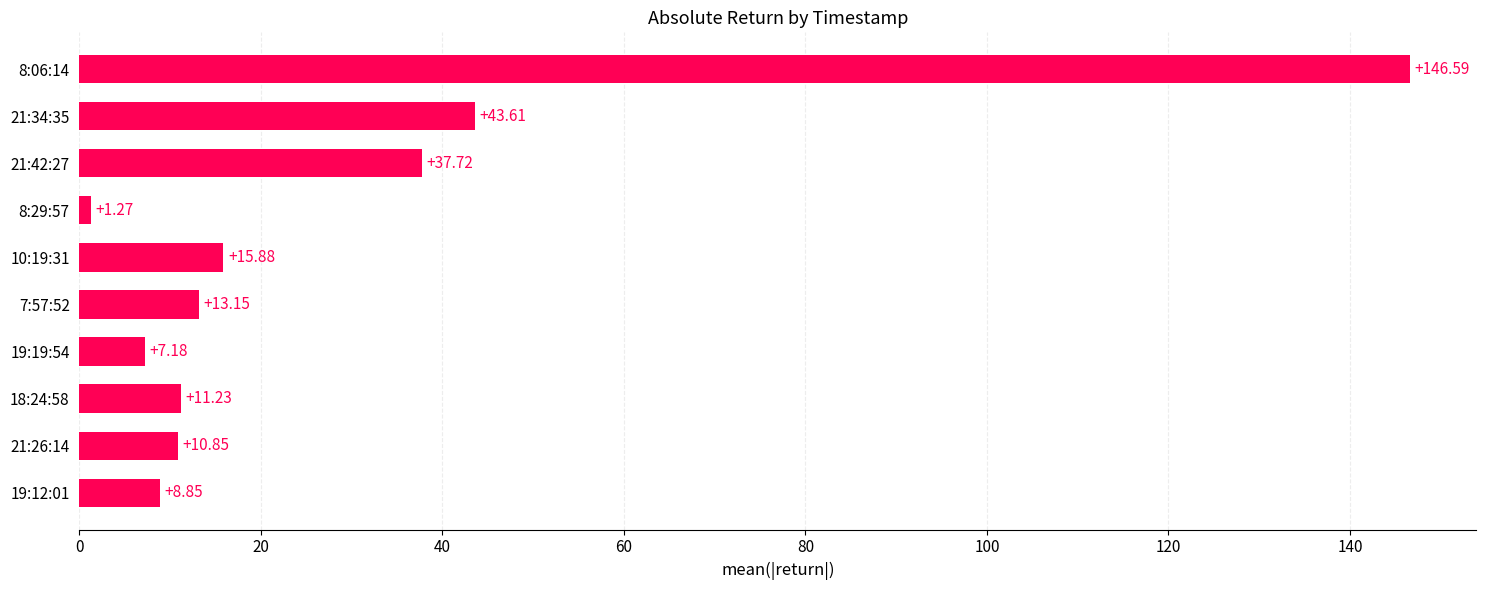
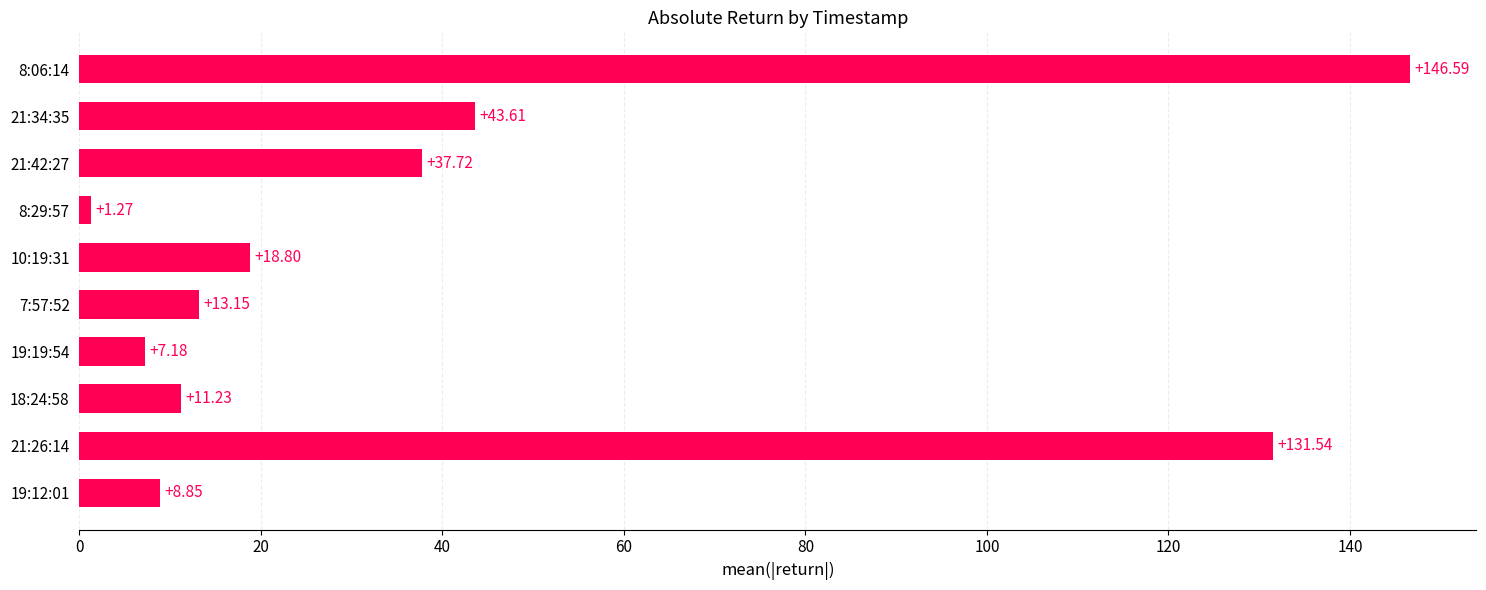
10:19:31: +15.88 -> +18.80
21:26:14: +10.85 -> +131.54
